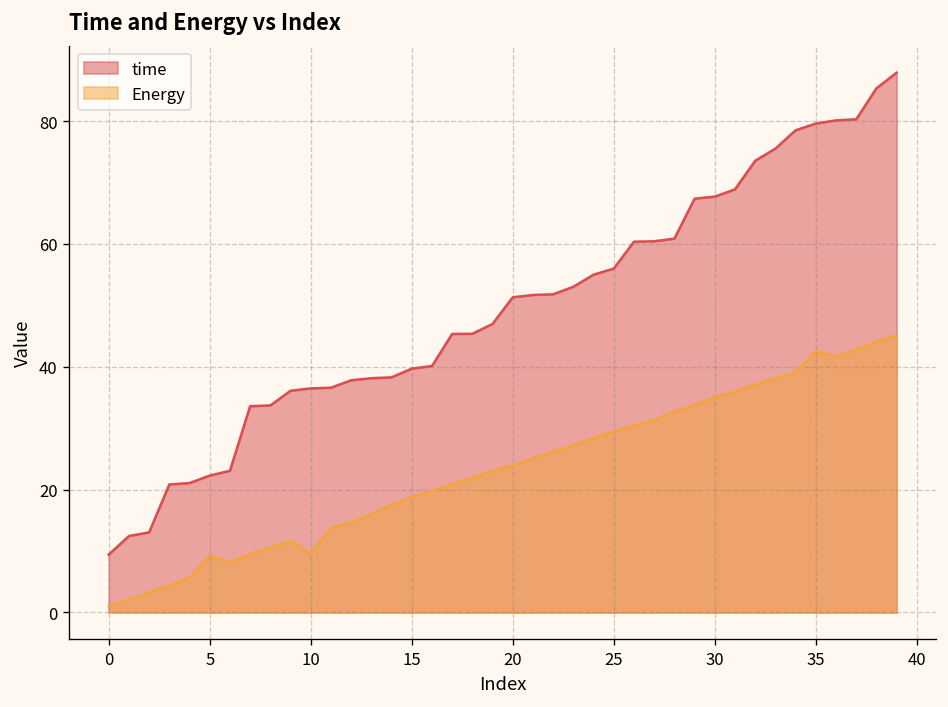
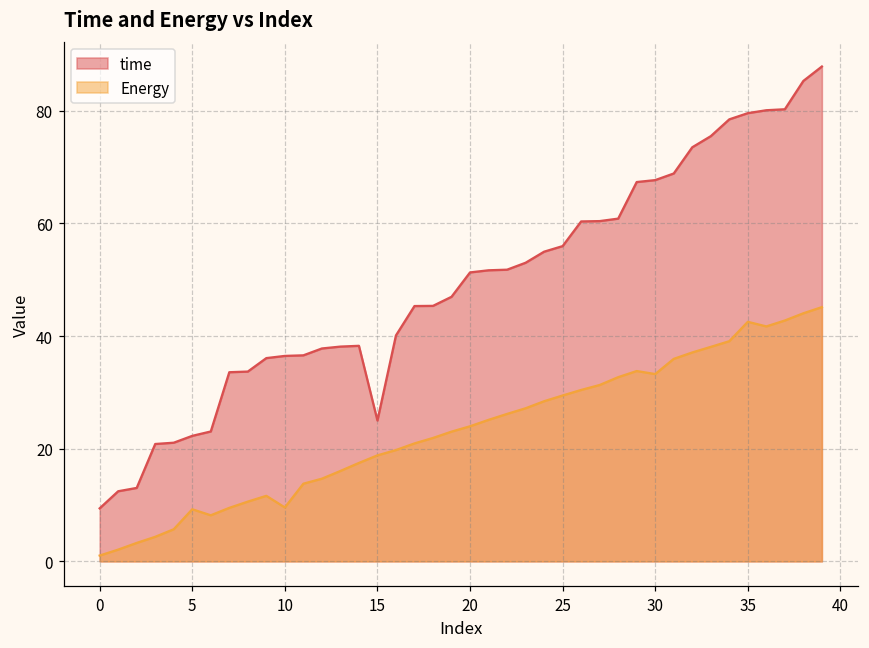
time, 15: 40 -> 25
Energy, 30: 35 -> 33
